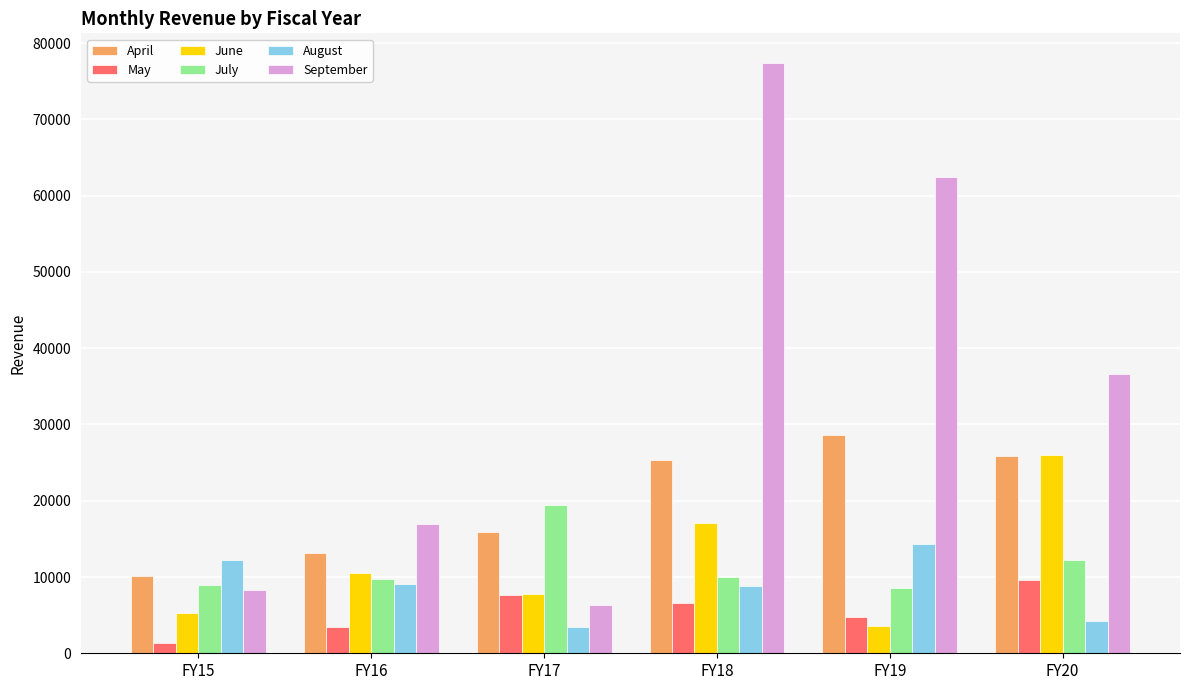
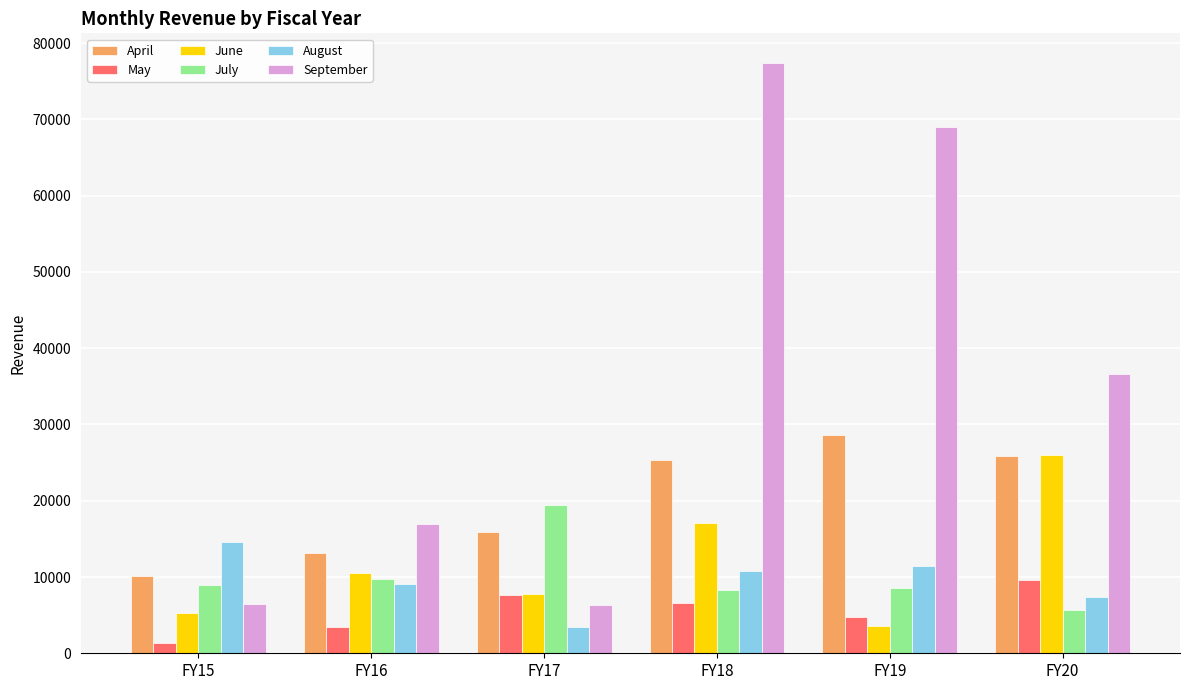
August, FY15: 12000 -> 15000
September, FY15: 8000 -> 6000
July, FY18: 10000 -> 8000
August, FY18: 9000 -> 11000
August, FY19: 14000 -> 11000
September, FY19: 62000 -> 69000
July, FY20: 12000 -> 6000
August, FY20: 4000 -> 7000
